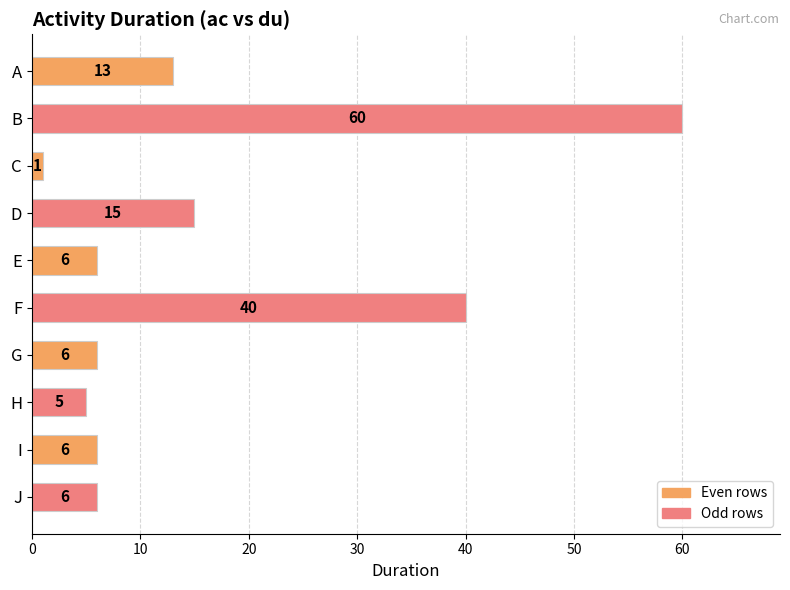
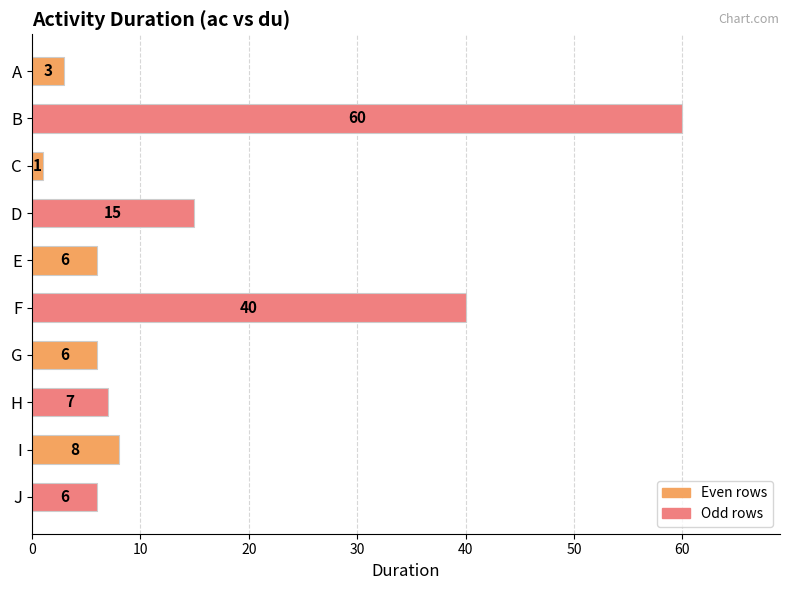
A: 13 -> 3
H: 5 -> 7
I: 6 -> 8
